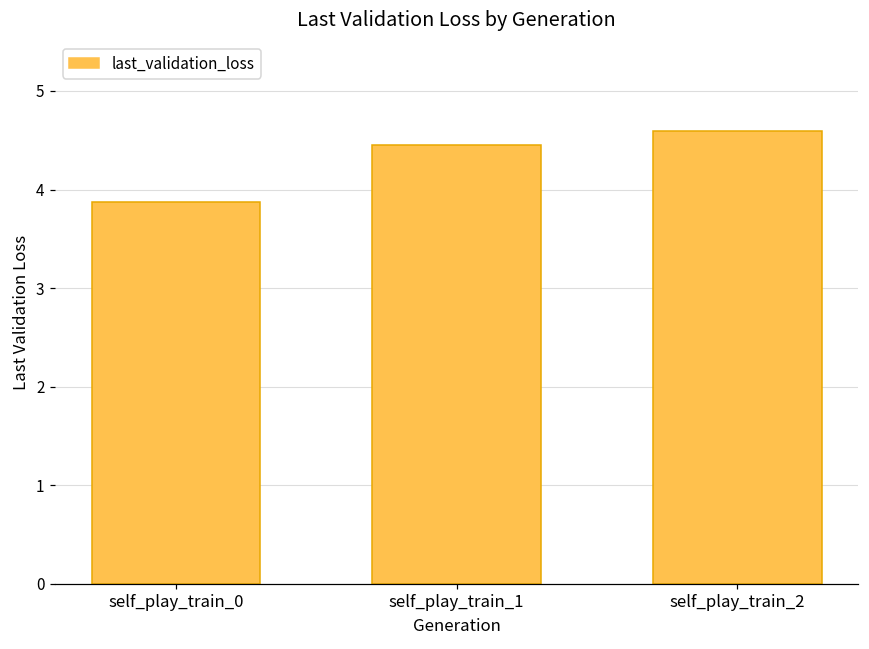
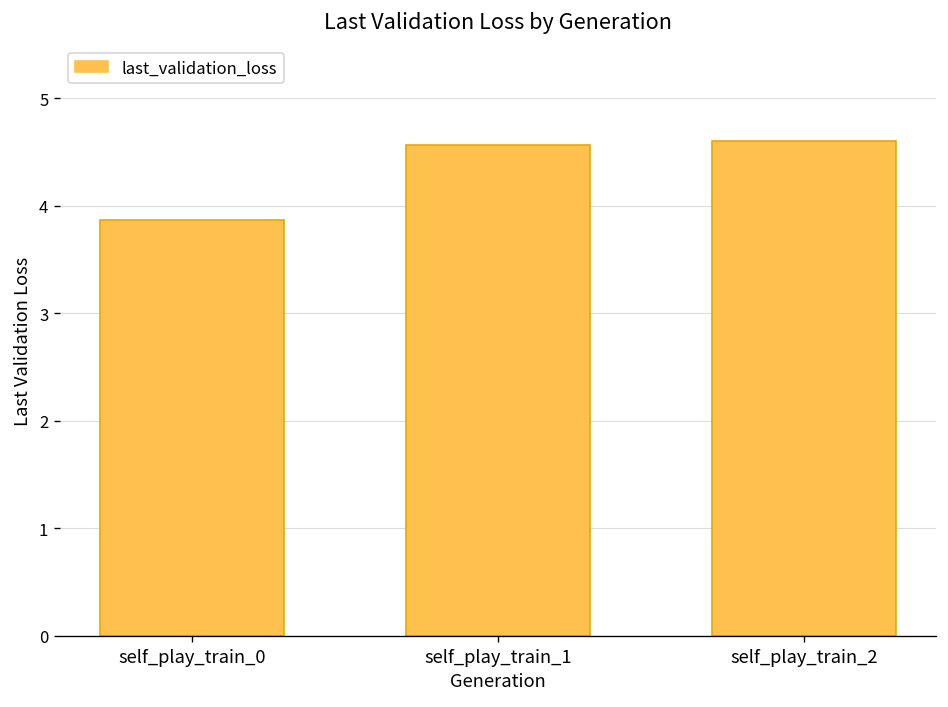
self_play_train_1: 4.5 -> 4.6
